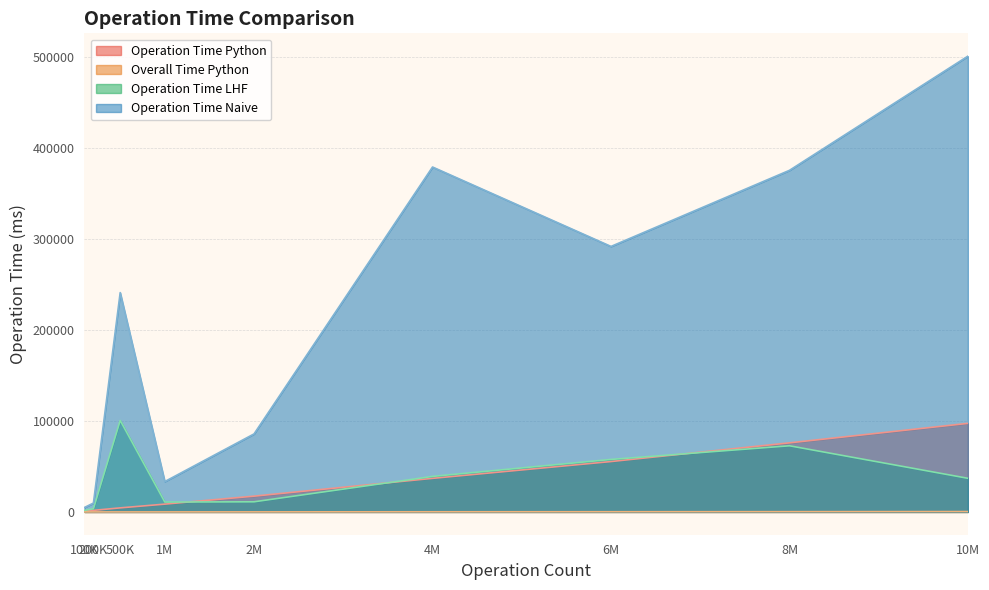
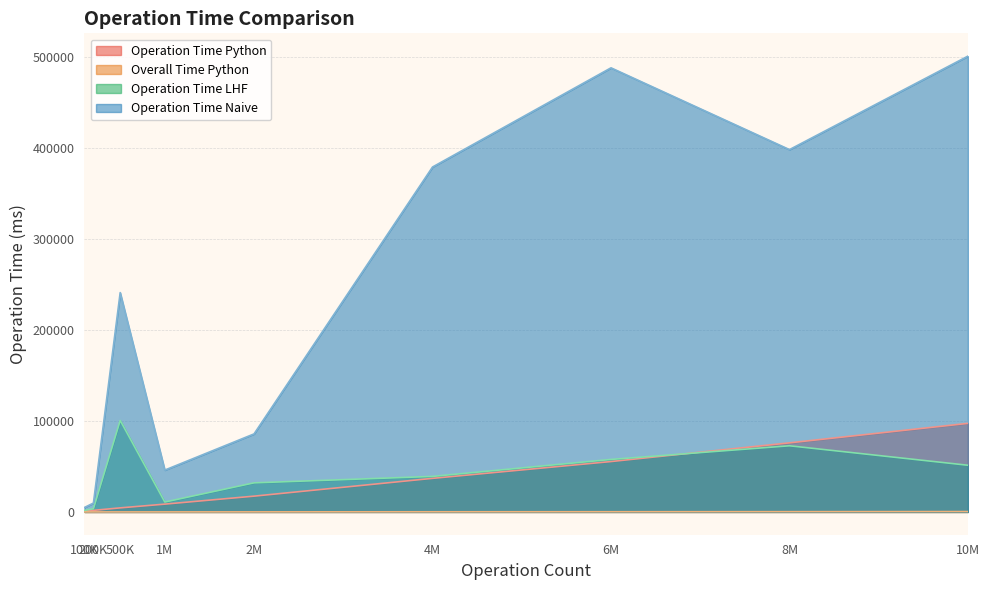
Operation Time Naive, 1M: 30000 -> 50000
Operation Time LHF, 2M: 10000 -> 30000
Operation Time Naive, 6M: 290000 -> 490000
Operation Time Naive, 8M: 380000 -> 400000
Operation Time LHF, 10M: 40000 -> 50000
